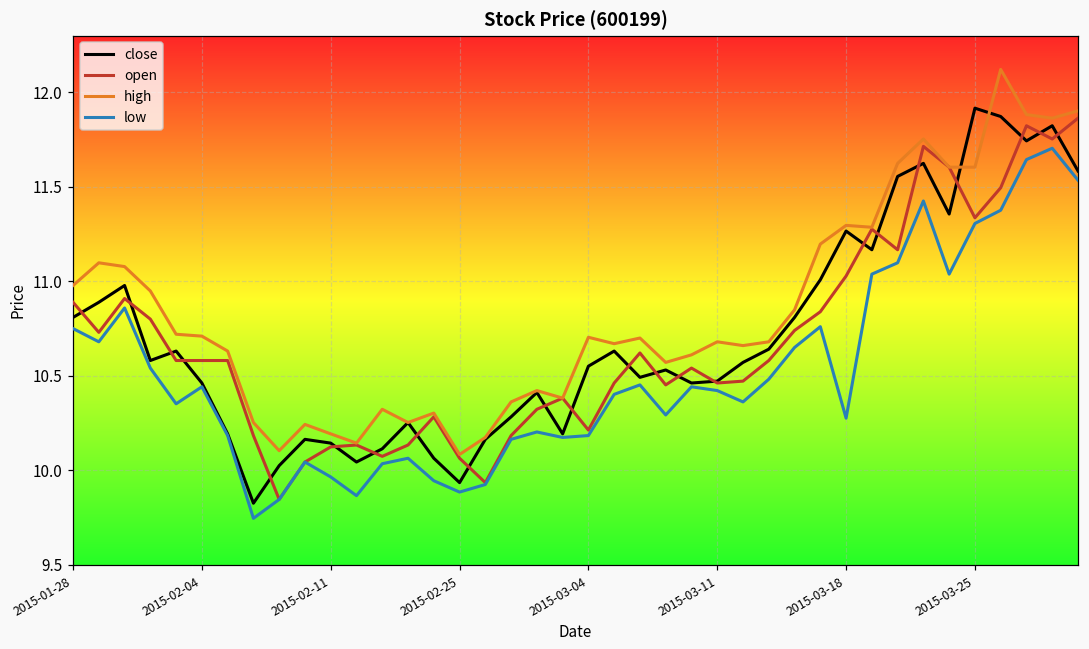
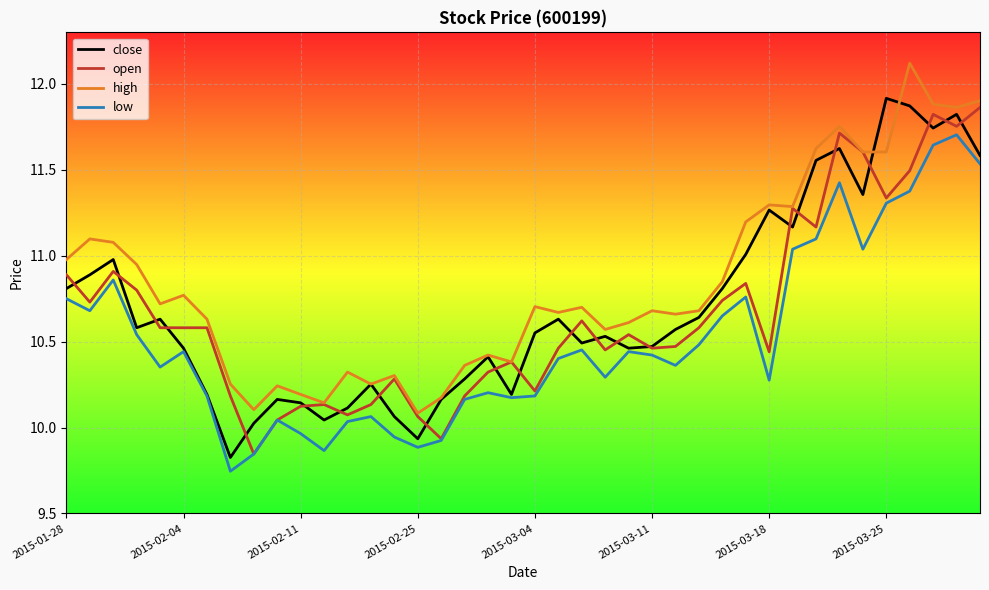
high, 2015-02-04: 10.71 -> 10.77
open, 2015-03-18: 11.03 -> 10.44
